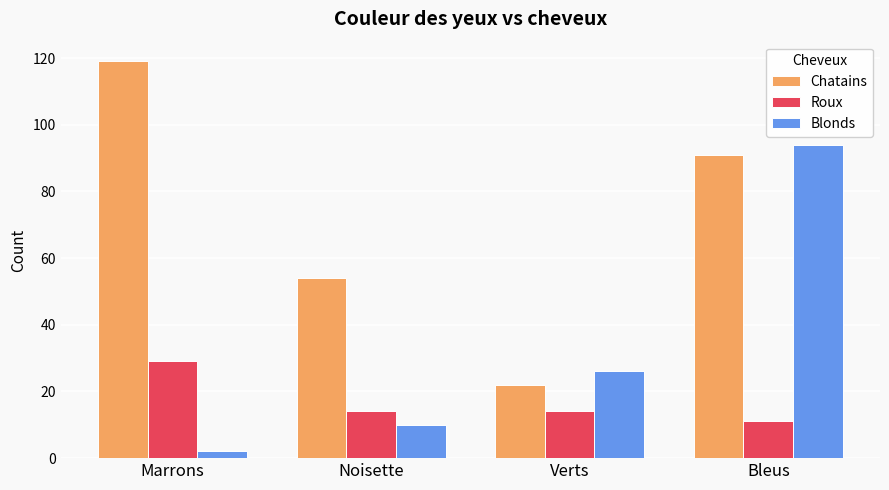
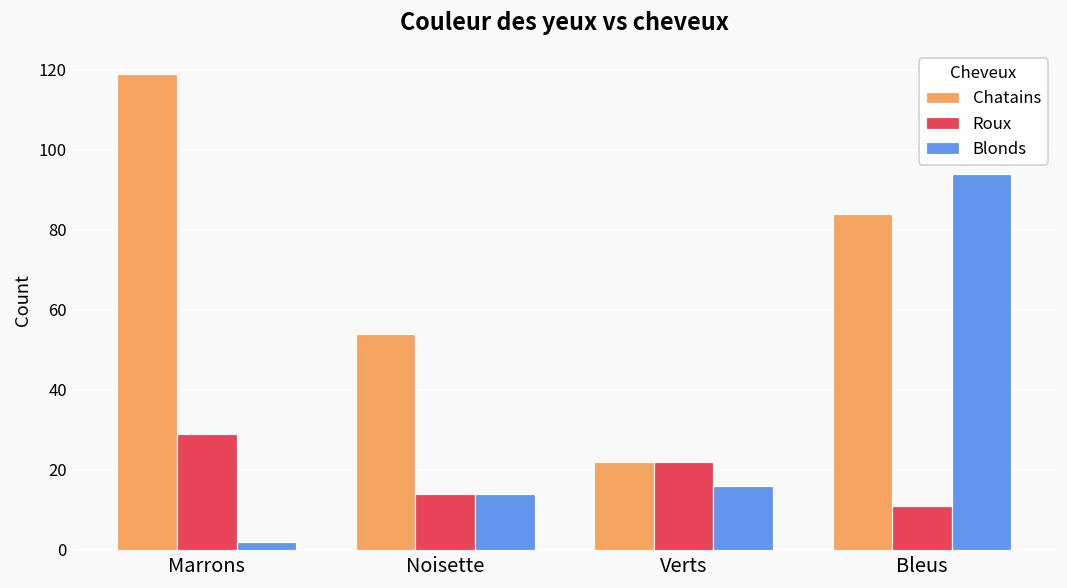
Blonds, Noisette: 10 -> 14
Roux, Verts: 14 -> 22
Blonds, Verts: 26 -> 16
Chatains, Bleus: 91 -> 84
